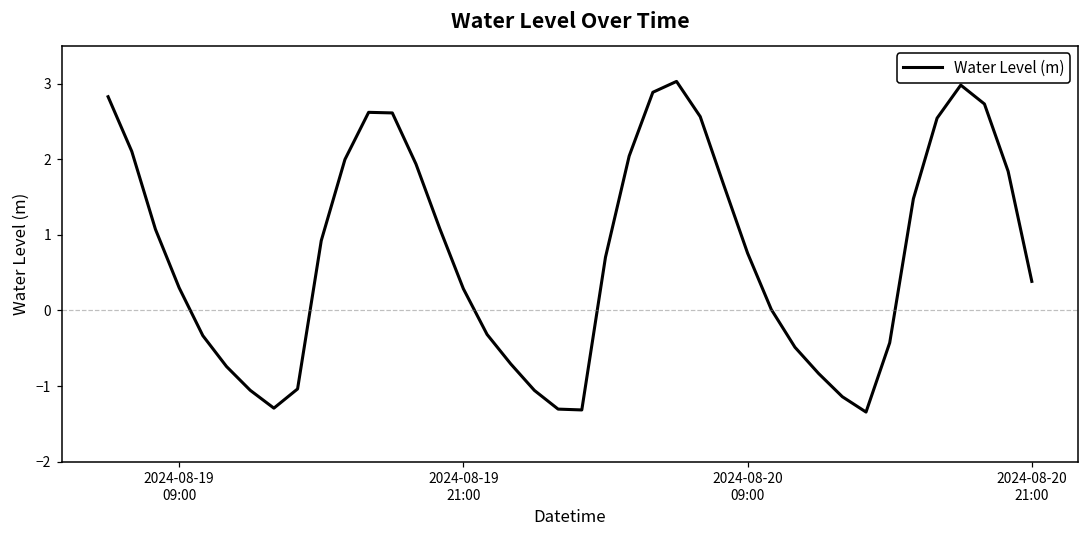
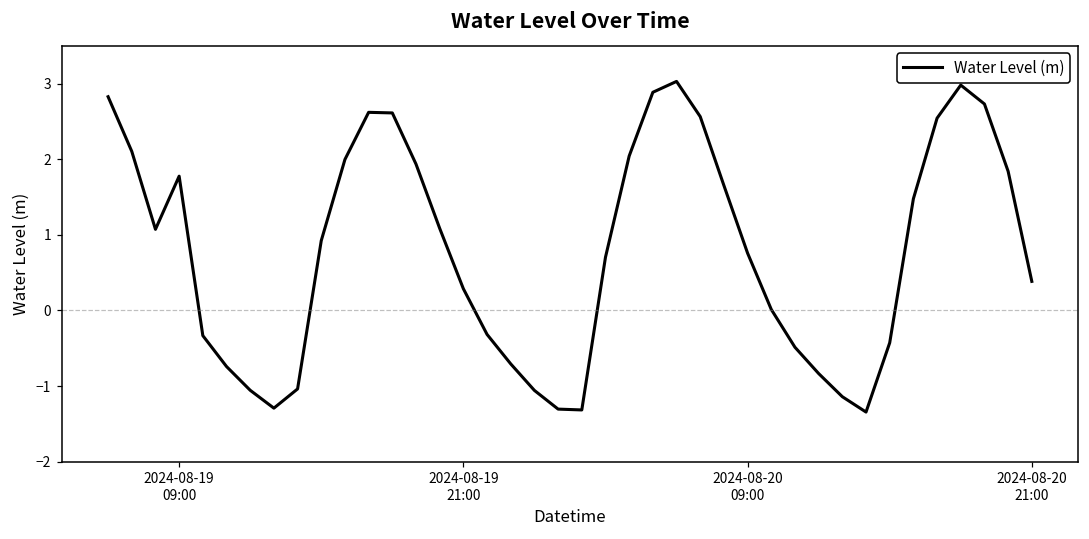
2024-08-19 09:00: 0.3 -> 1.8
